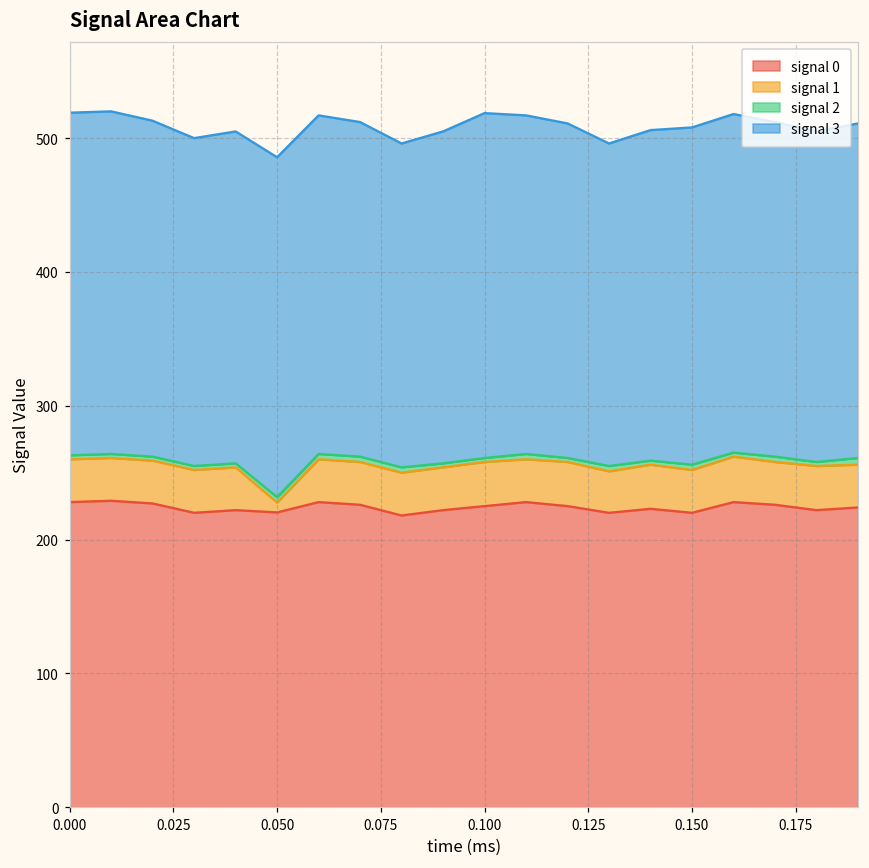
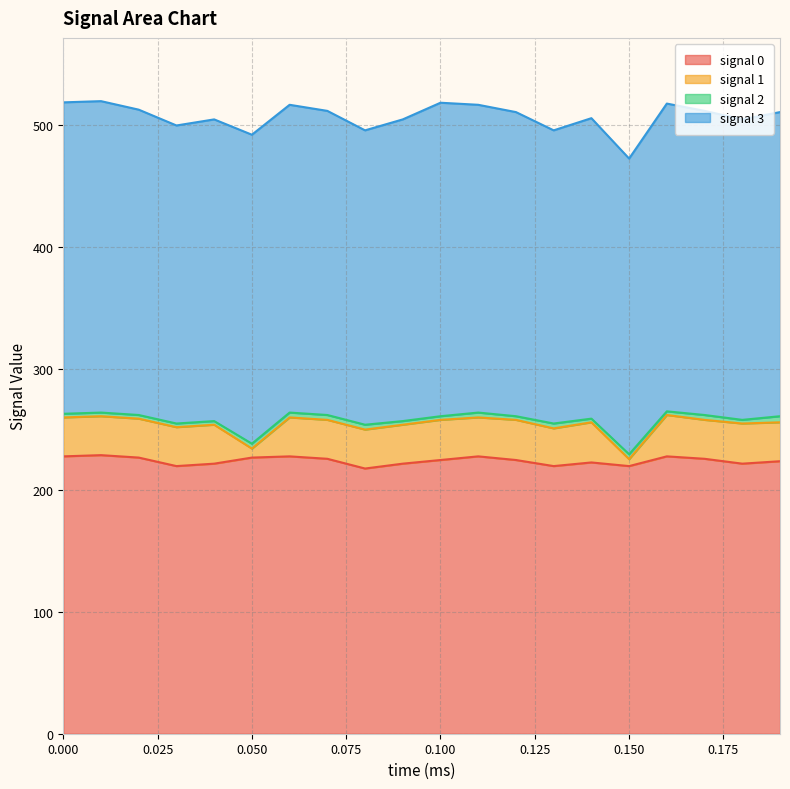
signal 0, 0.050: 220 -> 227
signal 1, 0.150: 32 -> 6
signal 3, 0.150: 252 -> 243
